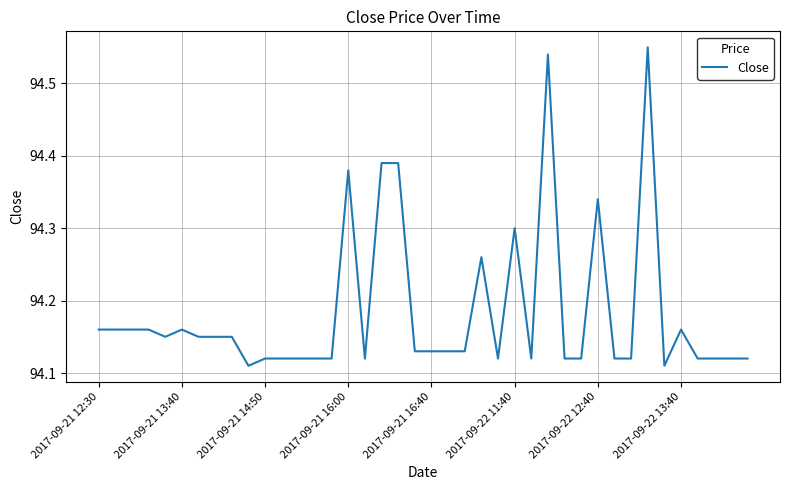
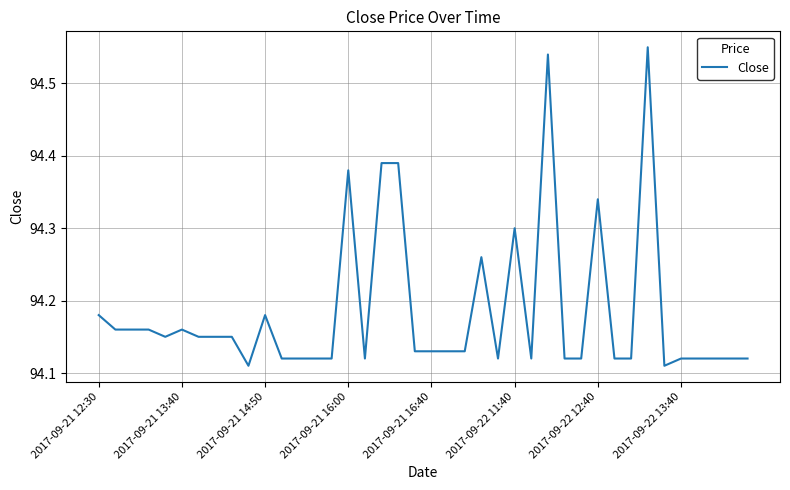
2017-09-21 12:30: 94.16 -> 94.18
2017-09-21 14:50: 94.12 -> 94.18
2017-09-22 13:40: 94.16 -> 94.12
